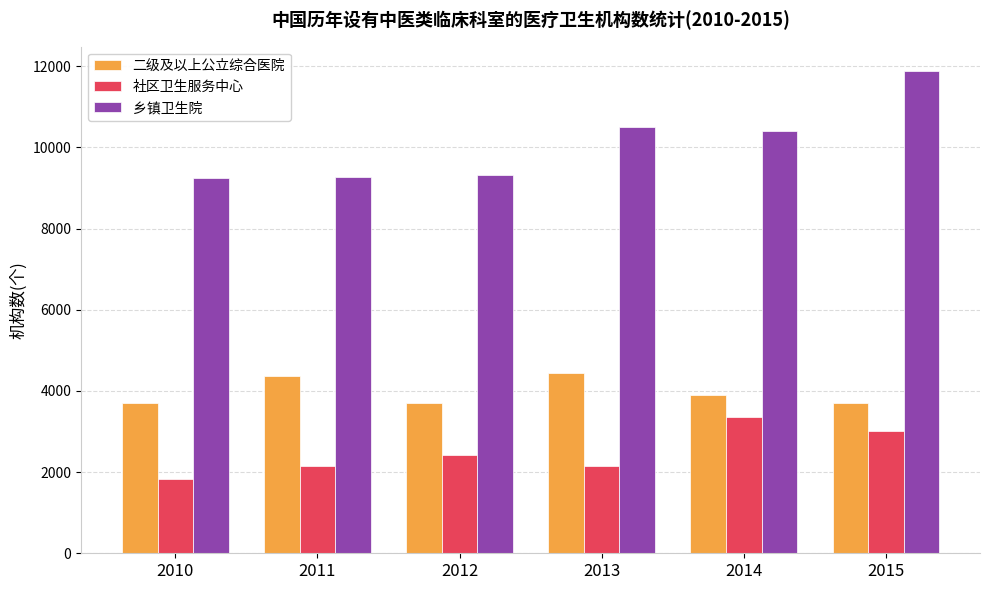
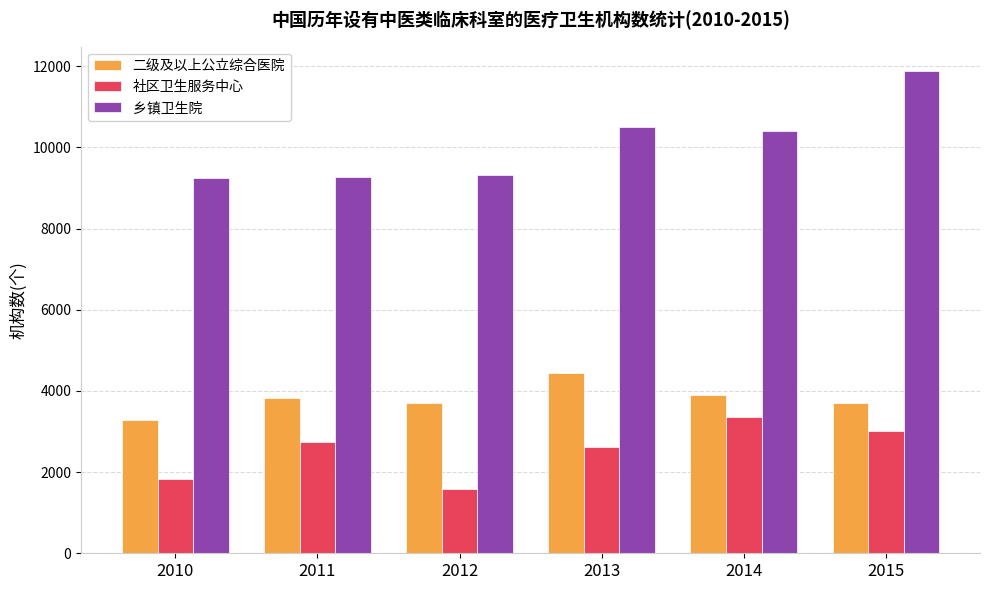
二级及以上公立综合医院, 2010: 3700 -> 3300
二级及以上公立综合医院, 2011: 4400 -> 3800
社区卫生服务中心, 2011: 2100 -> 2800
社区卫生服务中心, 2012: 2400 -> 1600
社区卫生服务中心, 2013: 2200 -> 2600
